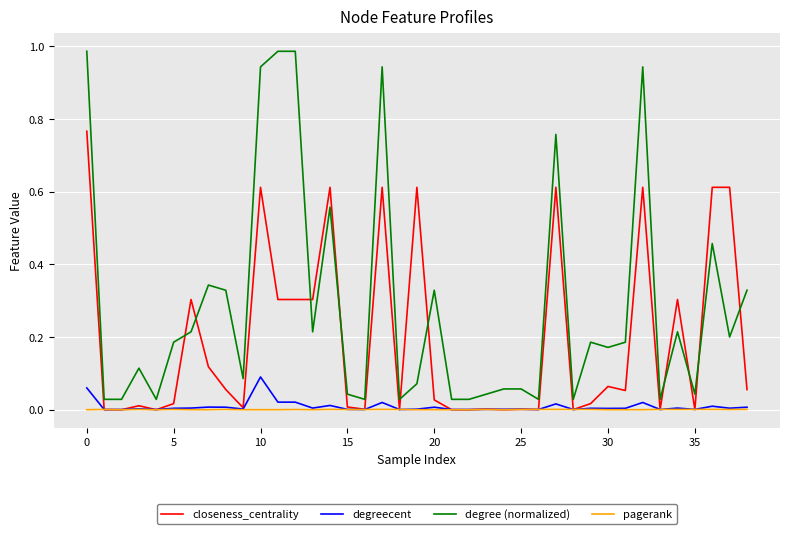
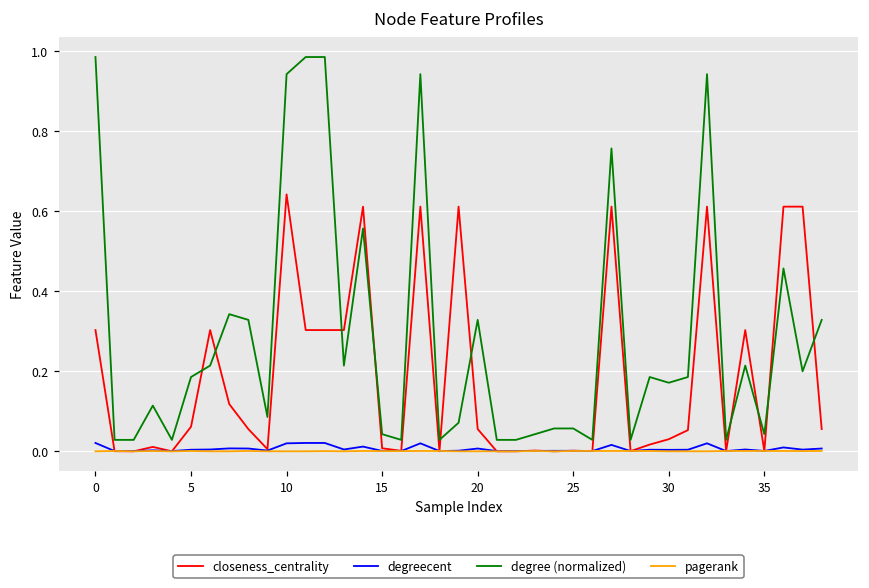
closeness_centrality, 0: 0.77 -> 0.30
degreecent, 0: 0.06 -> 0.02
closeness_centrality, 5: 0.02 -> 0.06
closeness_centrality, 10: 0.61 -> 0.64
degreecent, 10: 0.09 -> 0.02
closeness_centrality, 20: 0.03 -> 0.06
closeness_centrality, 30: 0.06 -> 0.03
